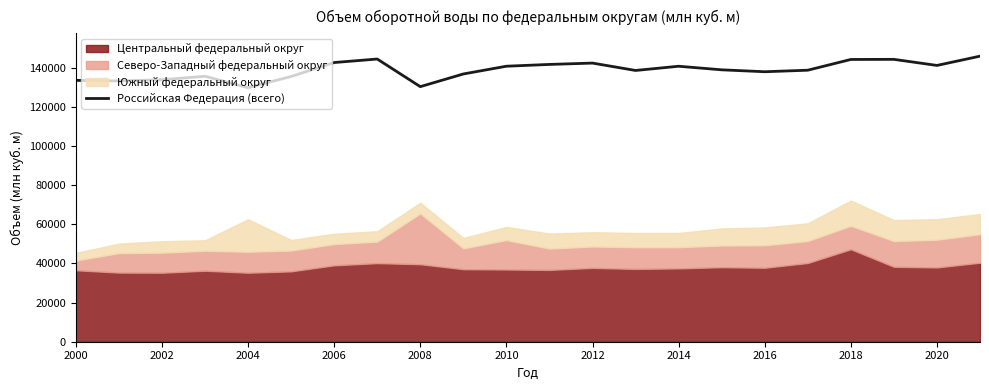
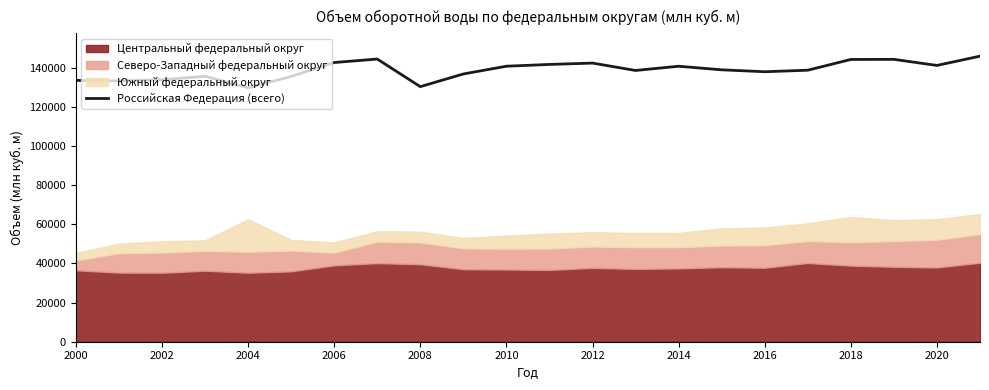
Северо-Западный федеральный округ, 2006: 11000 -> 6000
Северо-Западный федеральный округ, 2008: 26000 -> 11000
Северо-Западный федеральный округ, 2010: 15000 -> 11000
Центральный федеральный округ, 2018: 47000 -> 39000
